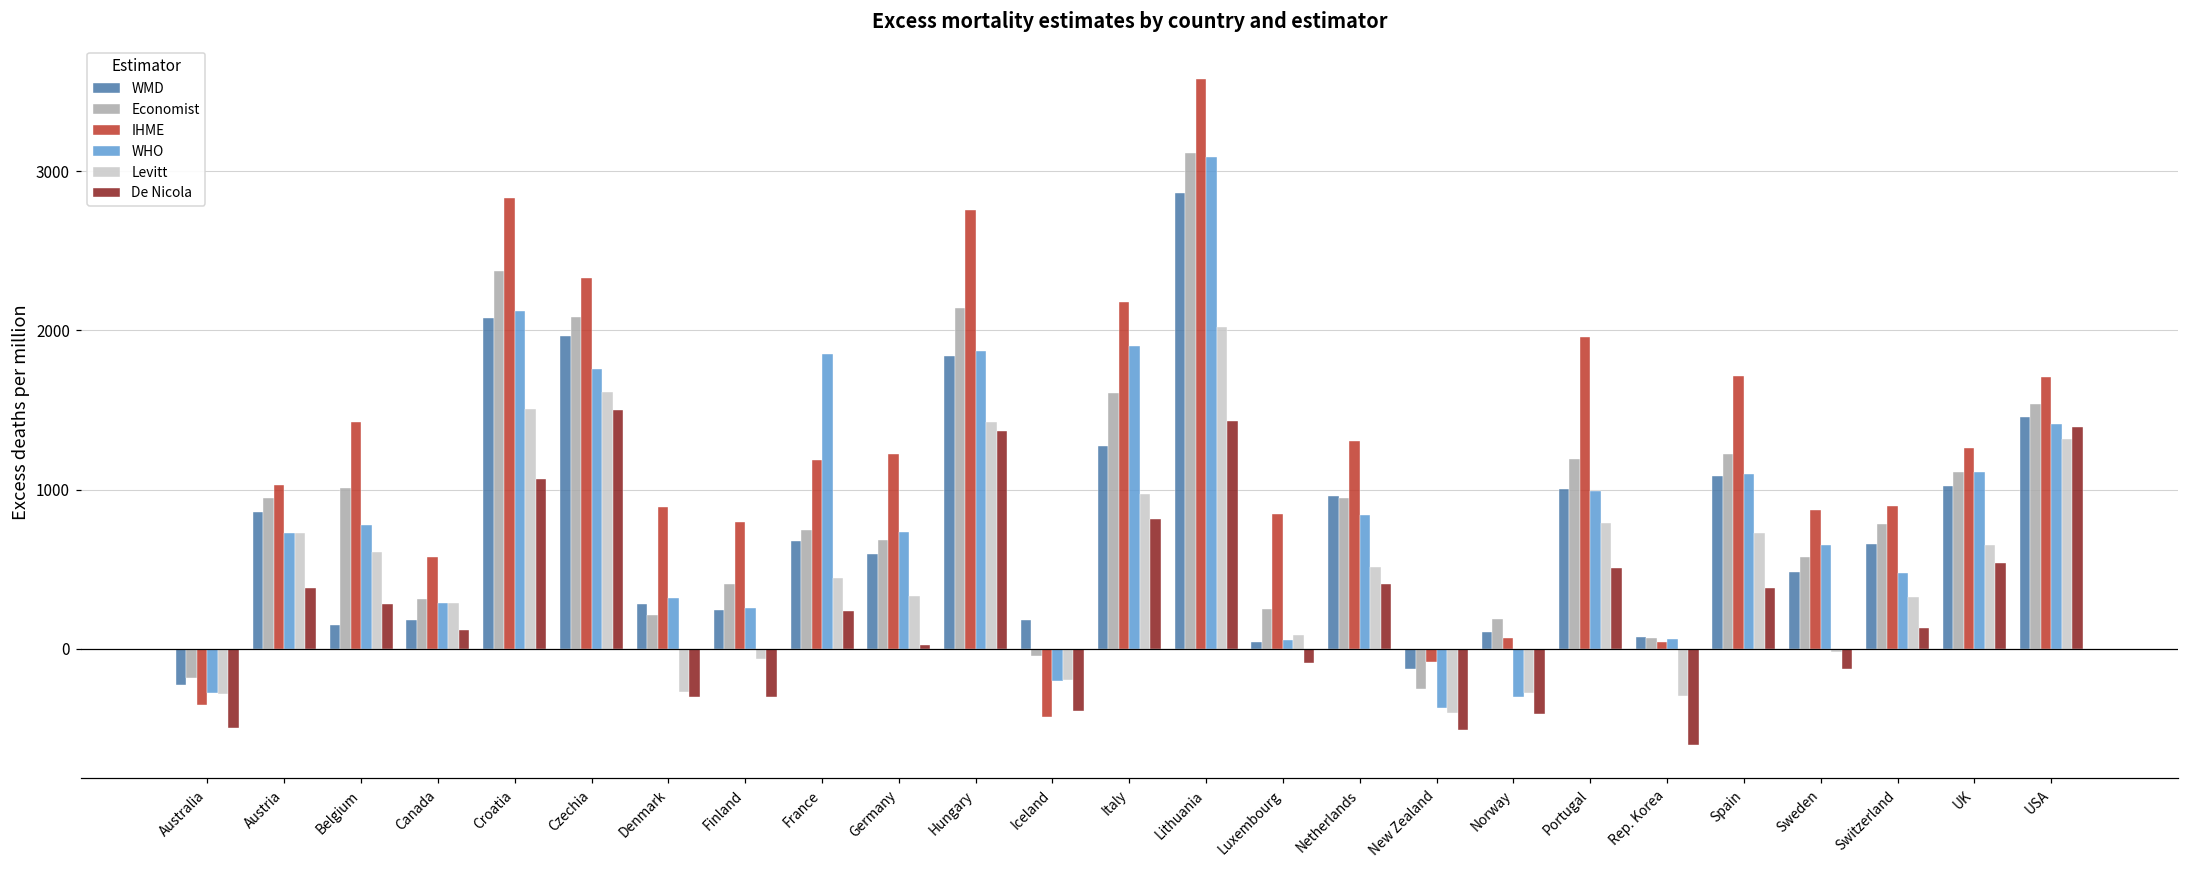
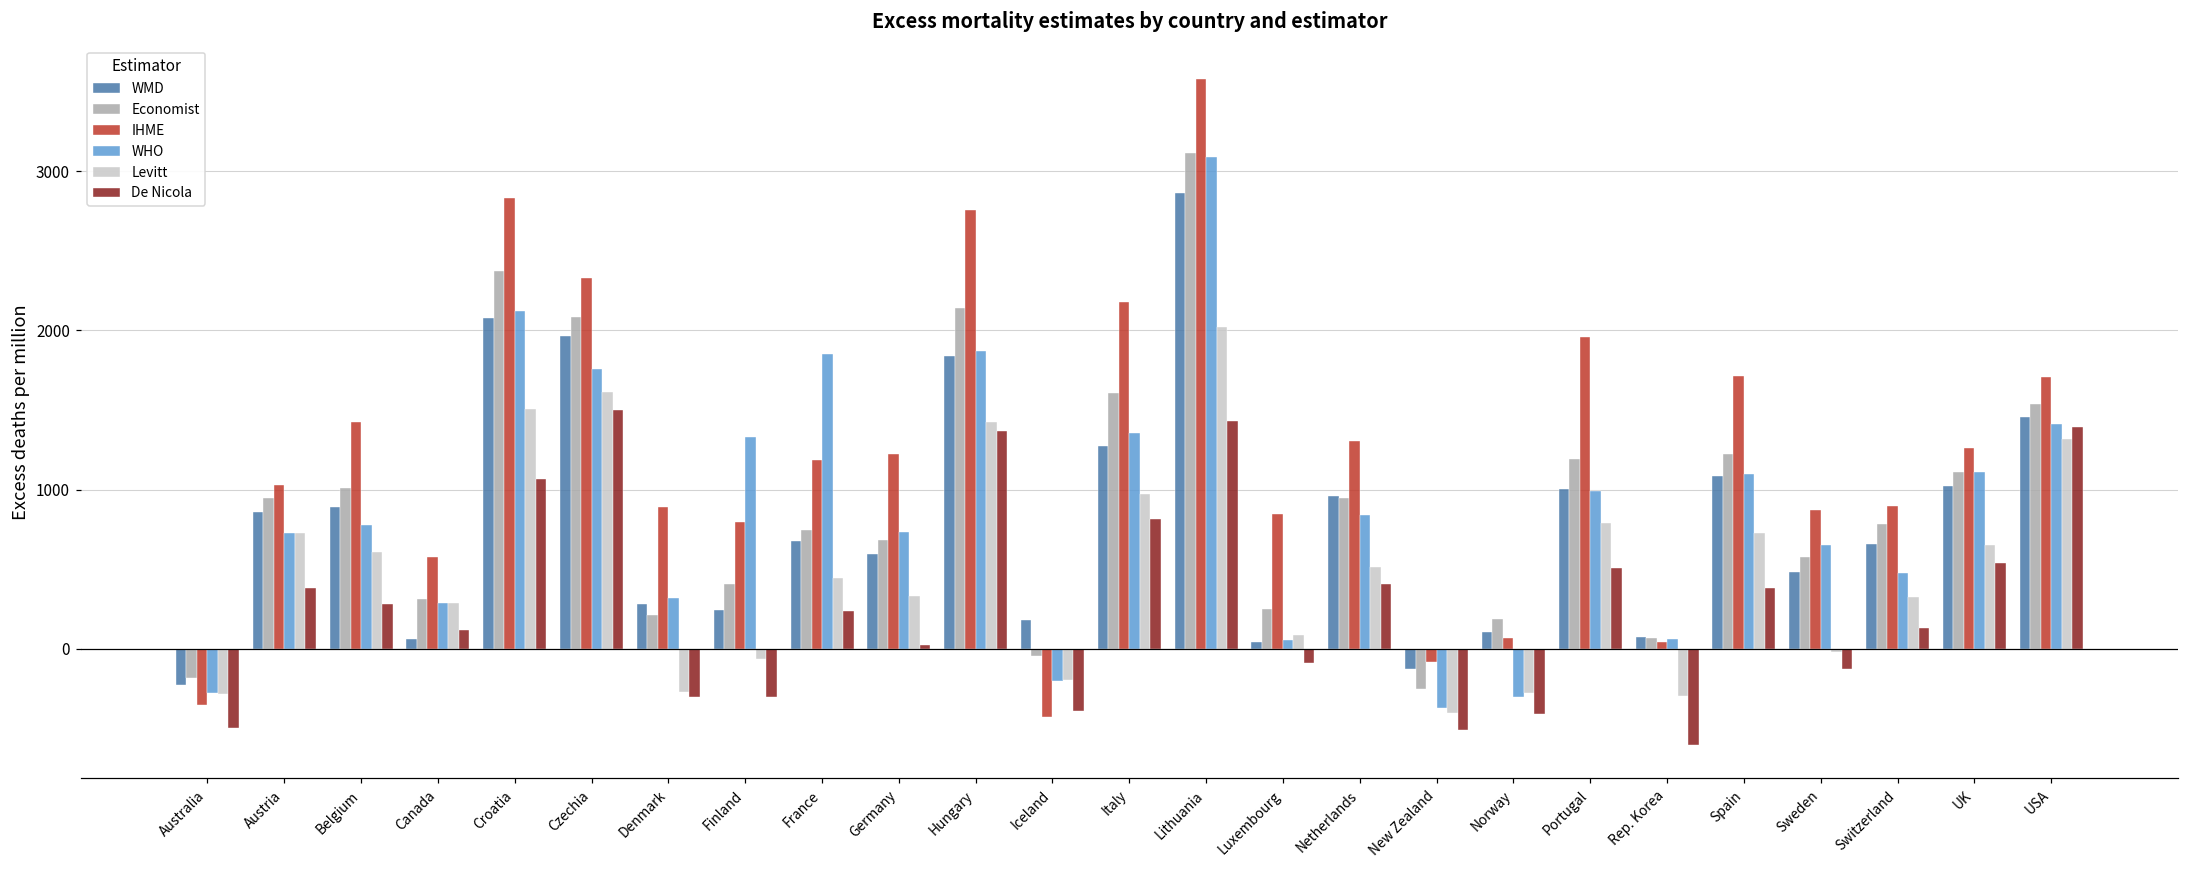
WMD, Belgium: 150 -> 890
WMD, Canada: 180 -> 60
WHO, Finland: 260 -> 1330
WHO, Italy: 1900 -> 1350
